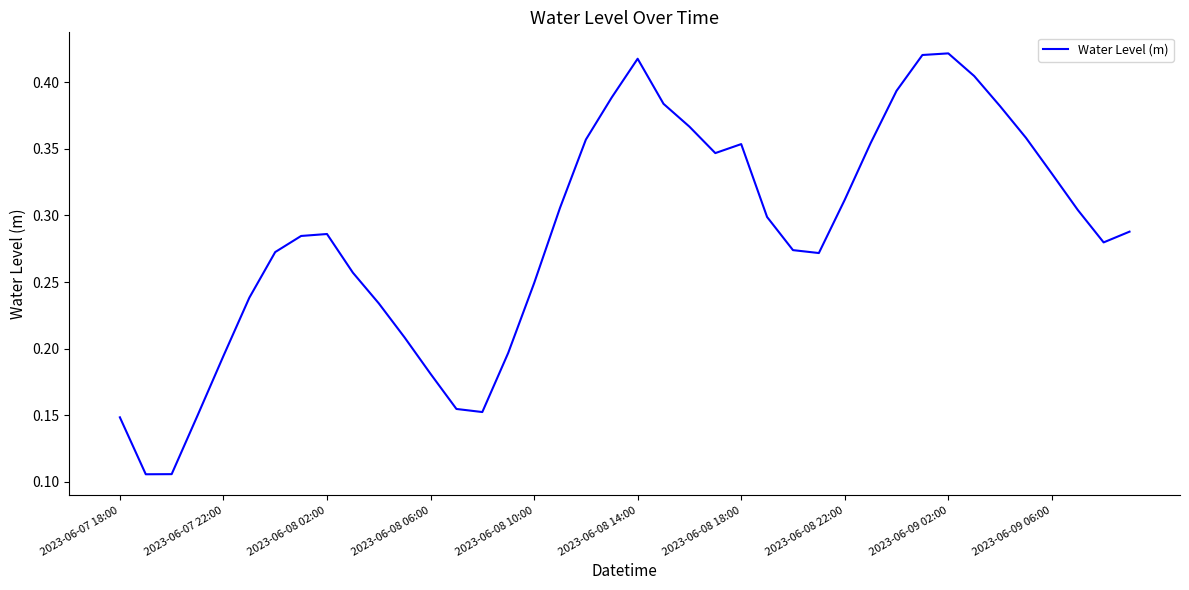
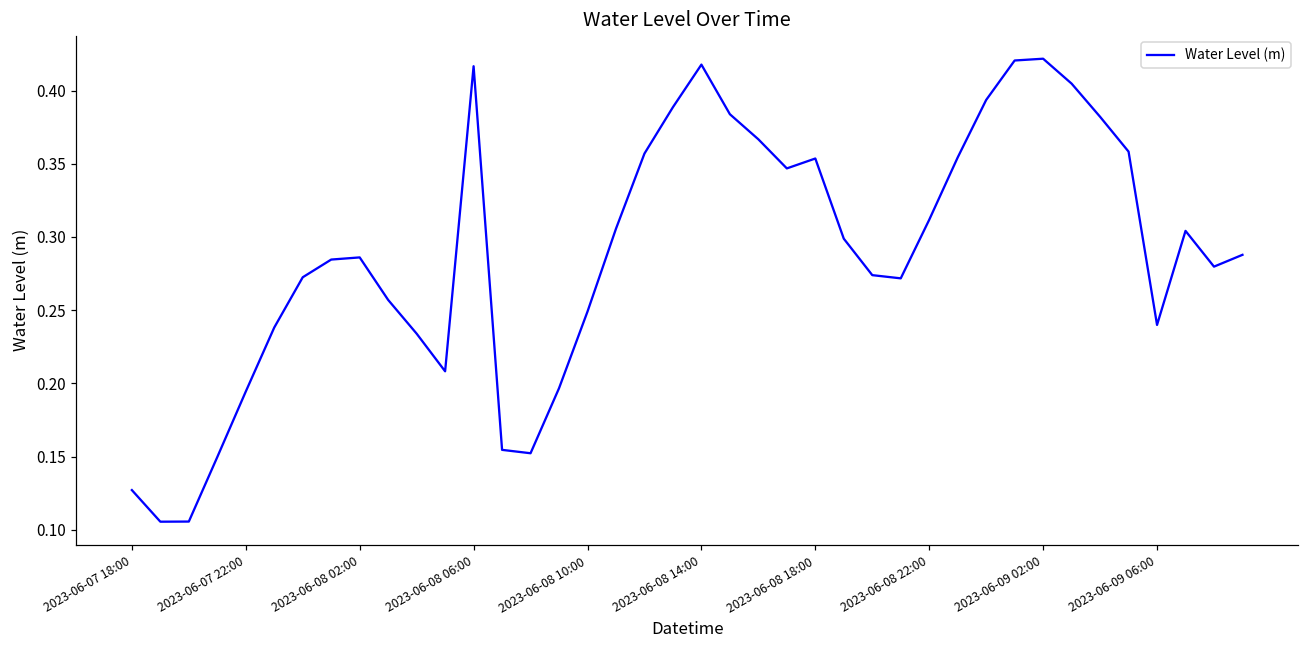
2023-06-07 18:00: 0.148 -> 0.127
2023-06-08 06:00: 0.181 -> 0.417
2023-06-09 06:00: 0.331 -> 0.240
